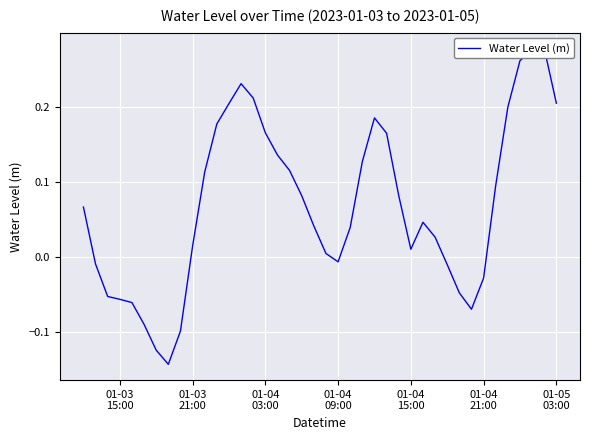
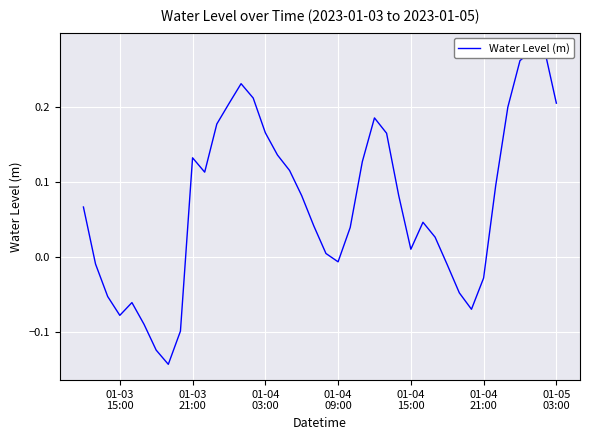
01-03 15:00: -0.06 -> -0.08
01-03 21:00: 0.01 -> 0.13
